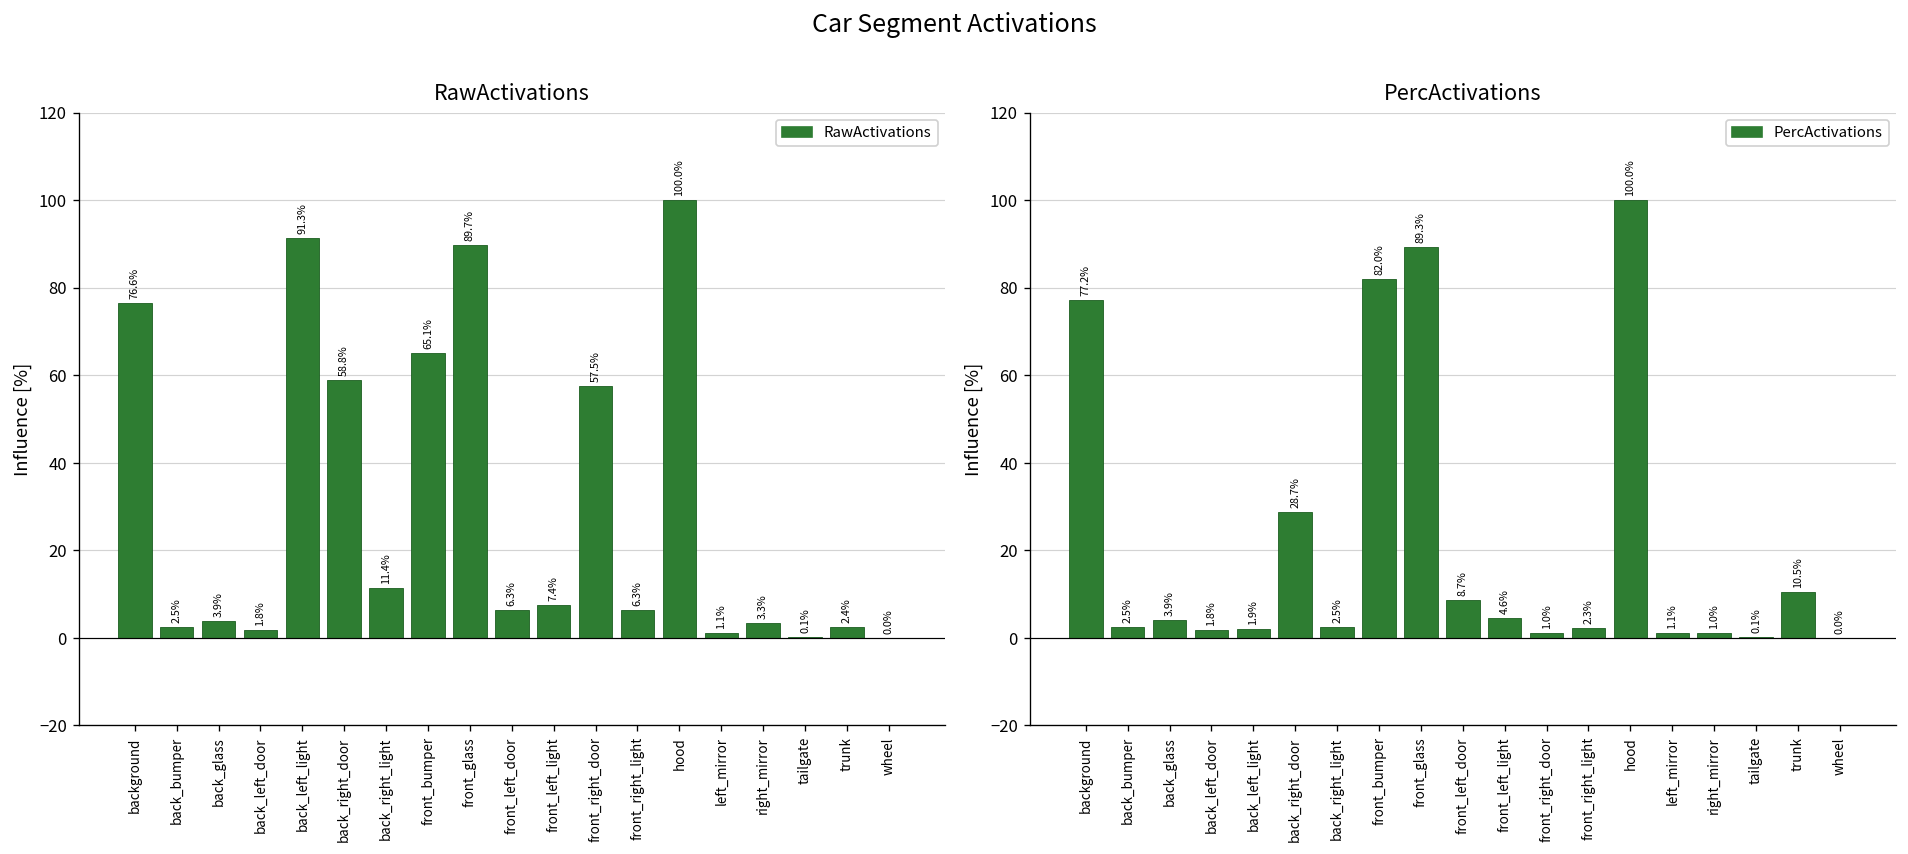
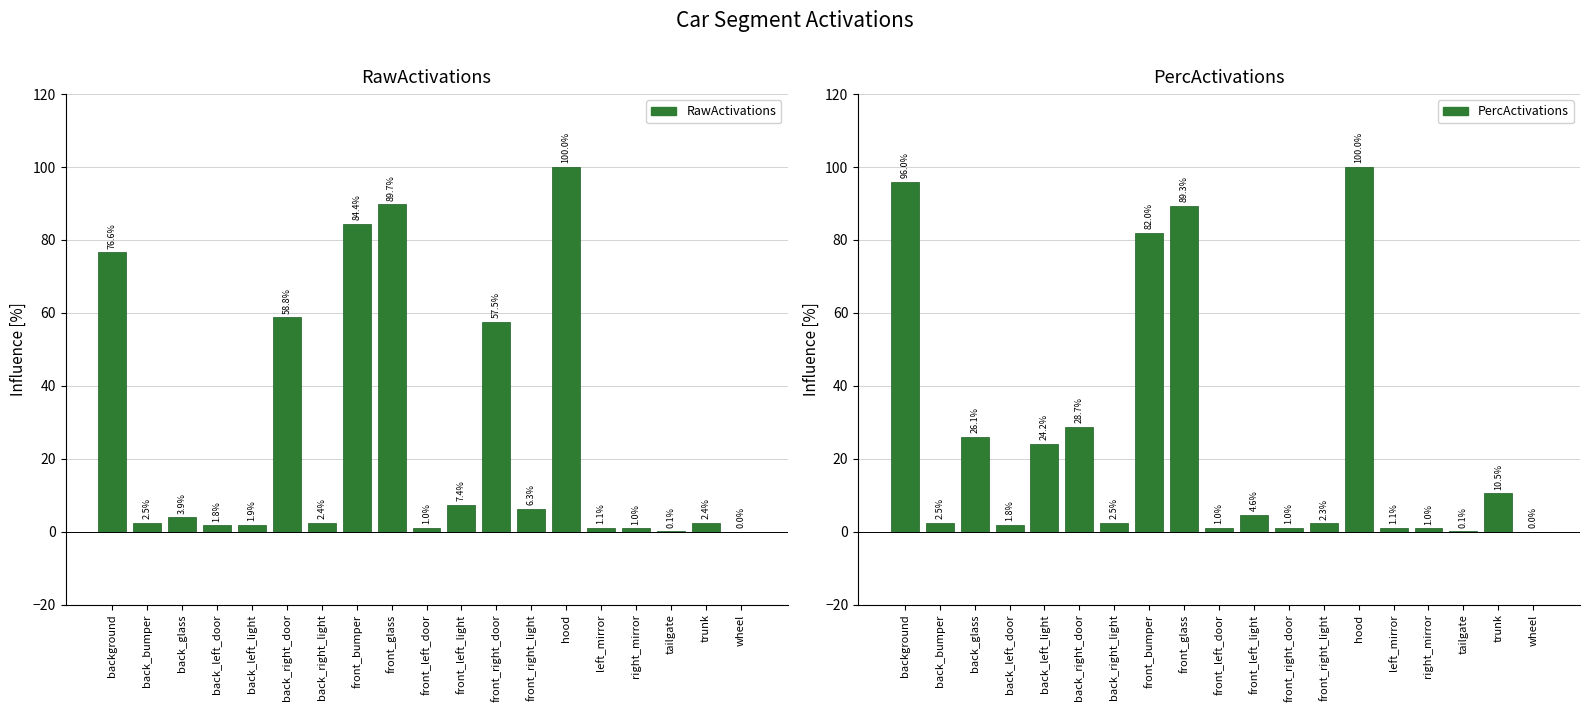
RawActivations, back_left_light: 91.3% -> 1.9%
RawActivations, back_right_light: 11.4% -> 2.4%
RawActivations, front_bumper: 65.1% -> 84.4%
RawActivations, front_left_door: 6.3% -> 1.0%
RawActivations, right_mirror: 3.3% -> 1.0%
PercActivations, background: 77.2% -> 96.0%
PercActivations, back_glass: 3.9% -> 26.1%
PercActivations, back_left_light: 1.9% -> 24.2%
PercActivations, front_left_door: 8.7% -> 1.0%
